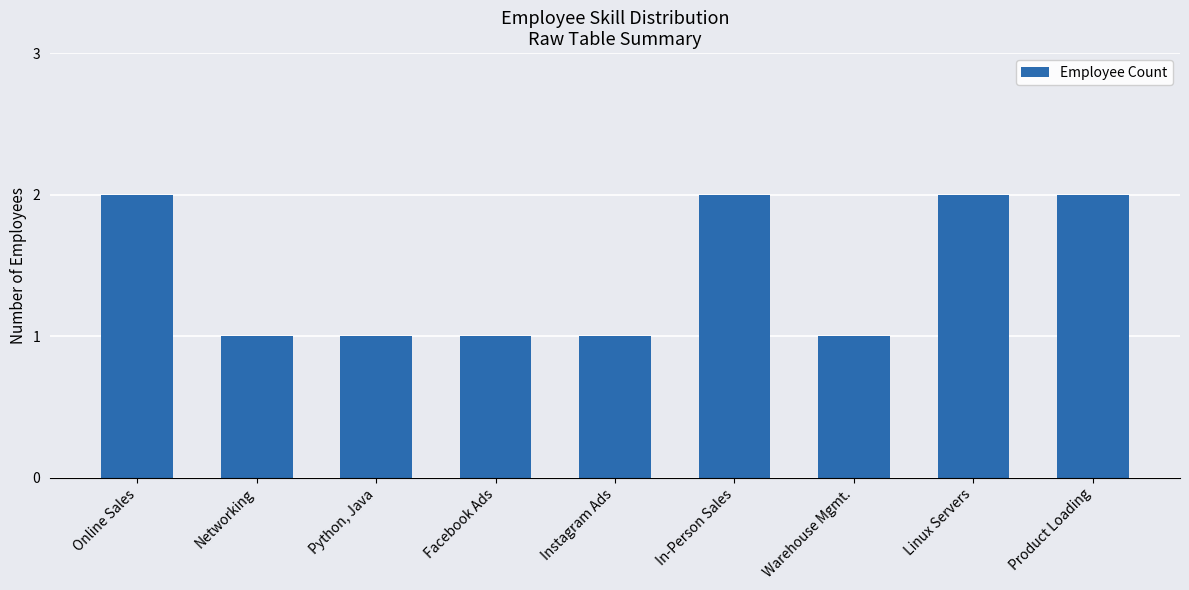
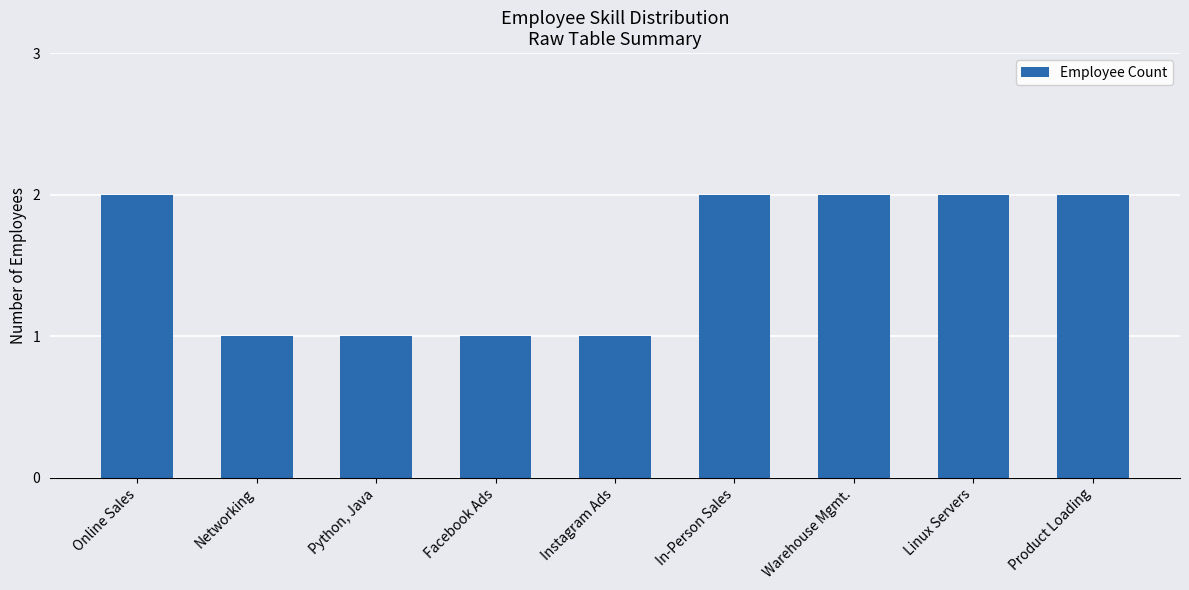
Warehouse Mgmt.: 1 -> 2
